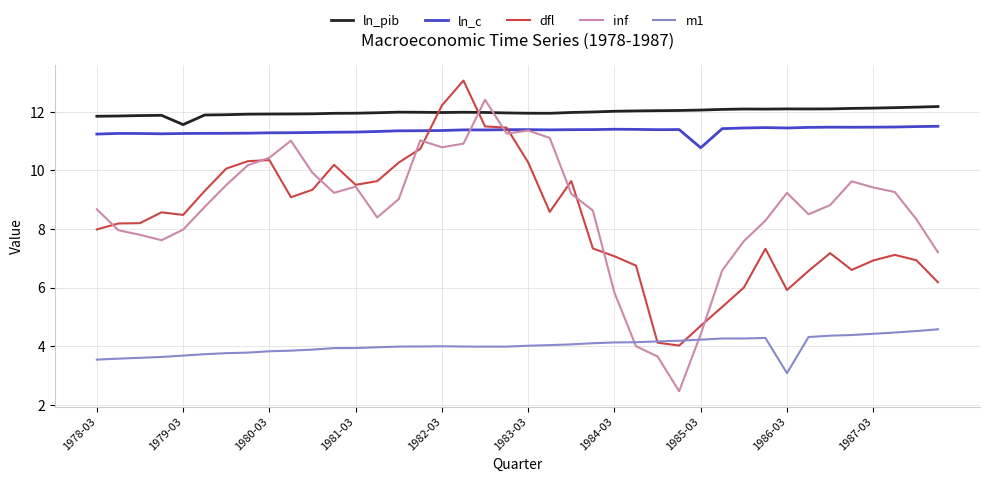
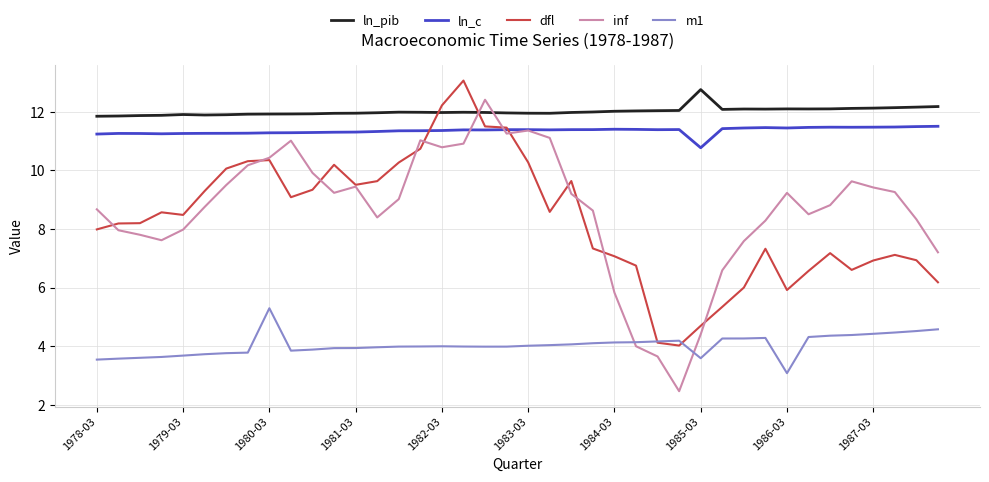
ln_pib, 1979-03: 11.6 -> 11.9
m1, 1980-03: 3.8 -> 5.3
ln_pib, 1985-03: 12.1 -> 12.8
m1, 1985-03: 4.2 -> 3.6
